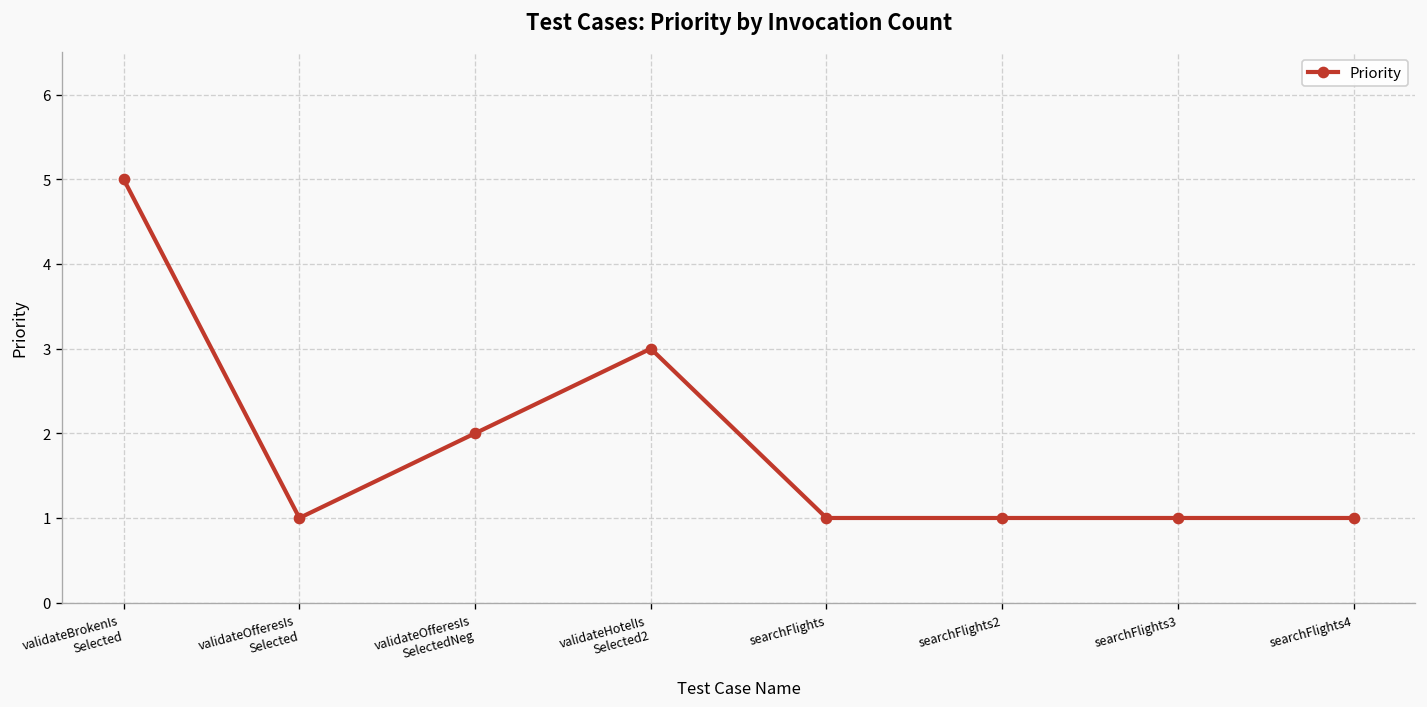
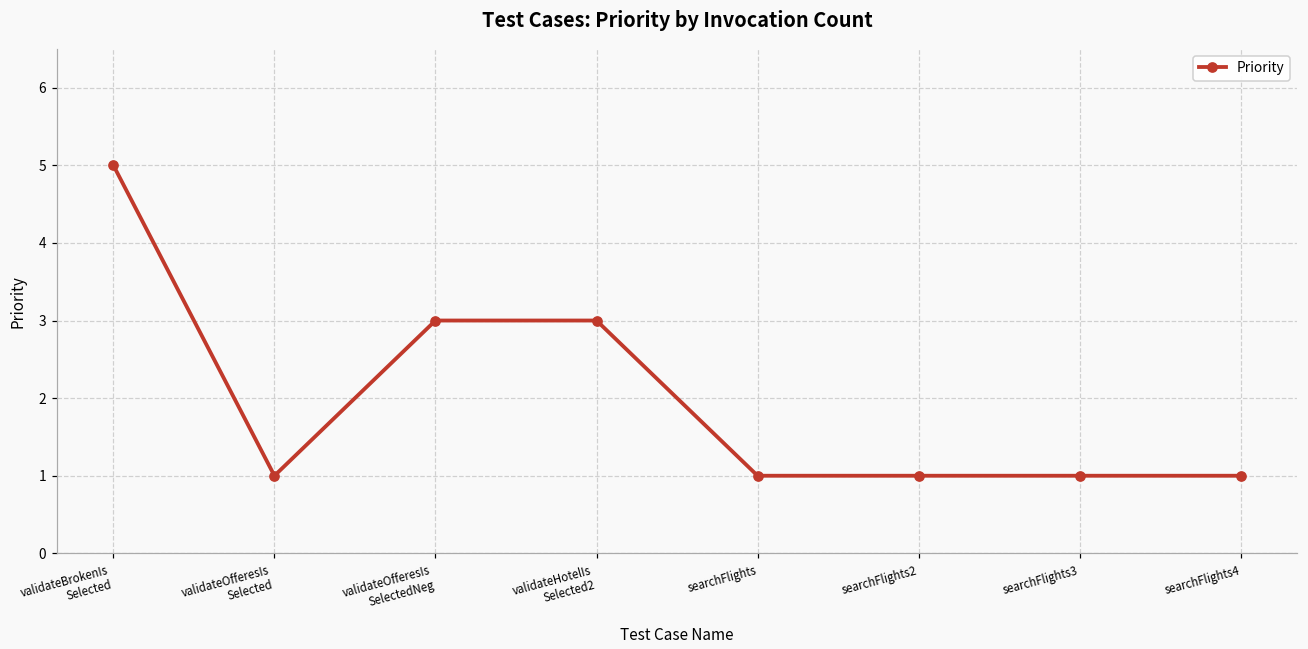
validateOfferesIs SelectedNeg: 2 -> 3
